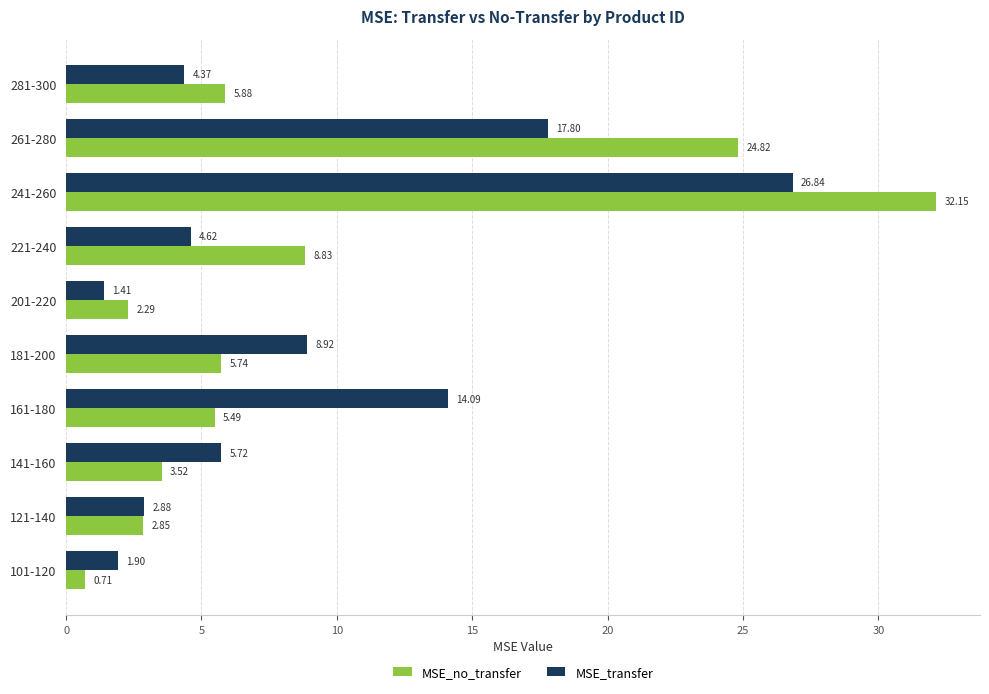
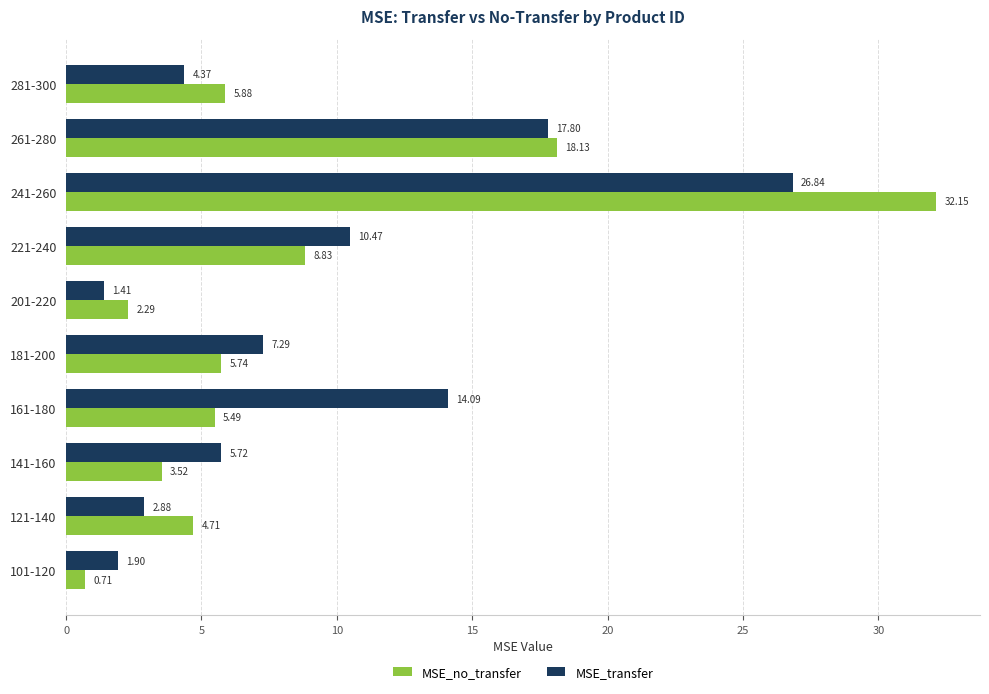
MSE_no_transfer, 261-280: 24.82 -> 18.13
MSE_transfer, 221-240: 4.62 -> 10.47
MSE_transfer, 181-200: 8.92 -> 7.29
MSE_no_transfer, 121-140: 2.85 -> 4.71
